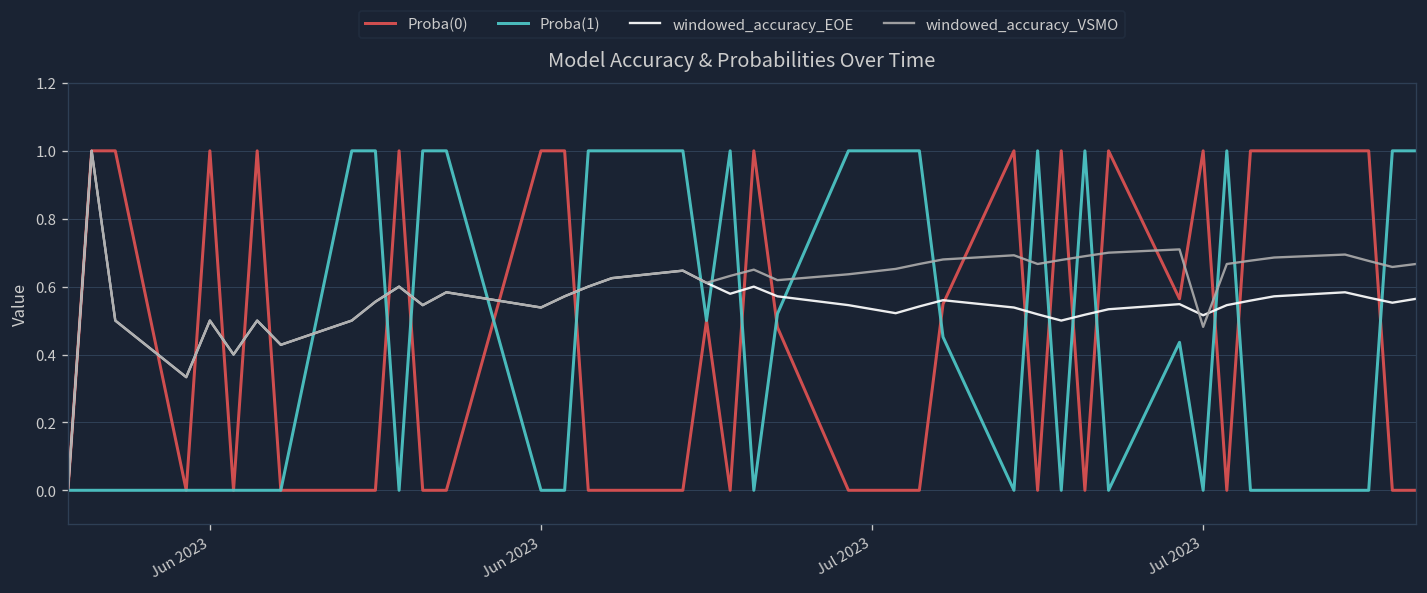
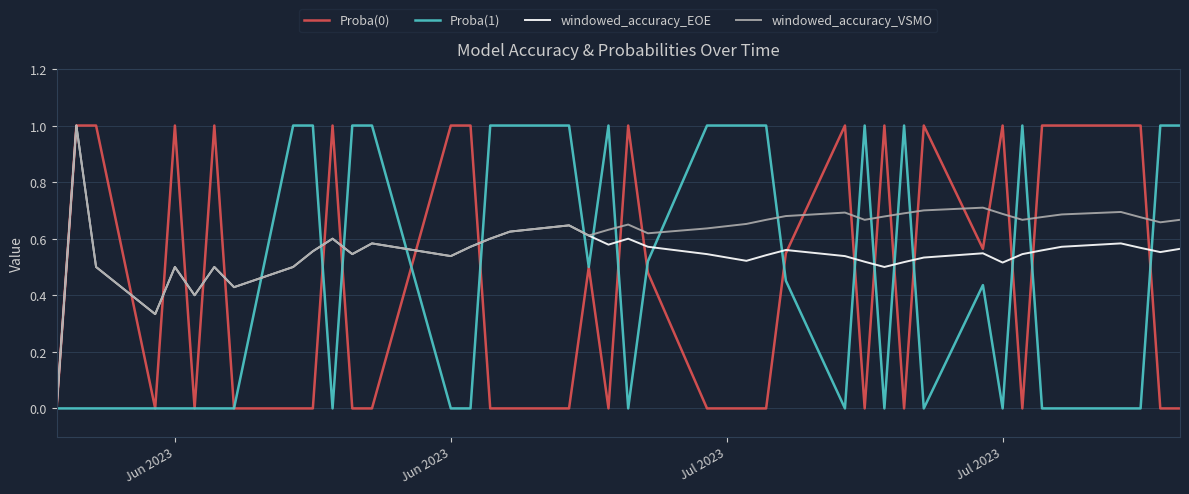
windowed_accuracy_VSMO, Jul 2023: 0.48 -> 0.69
